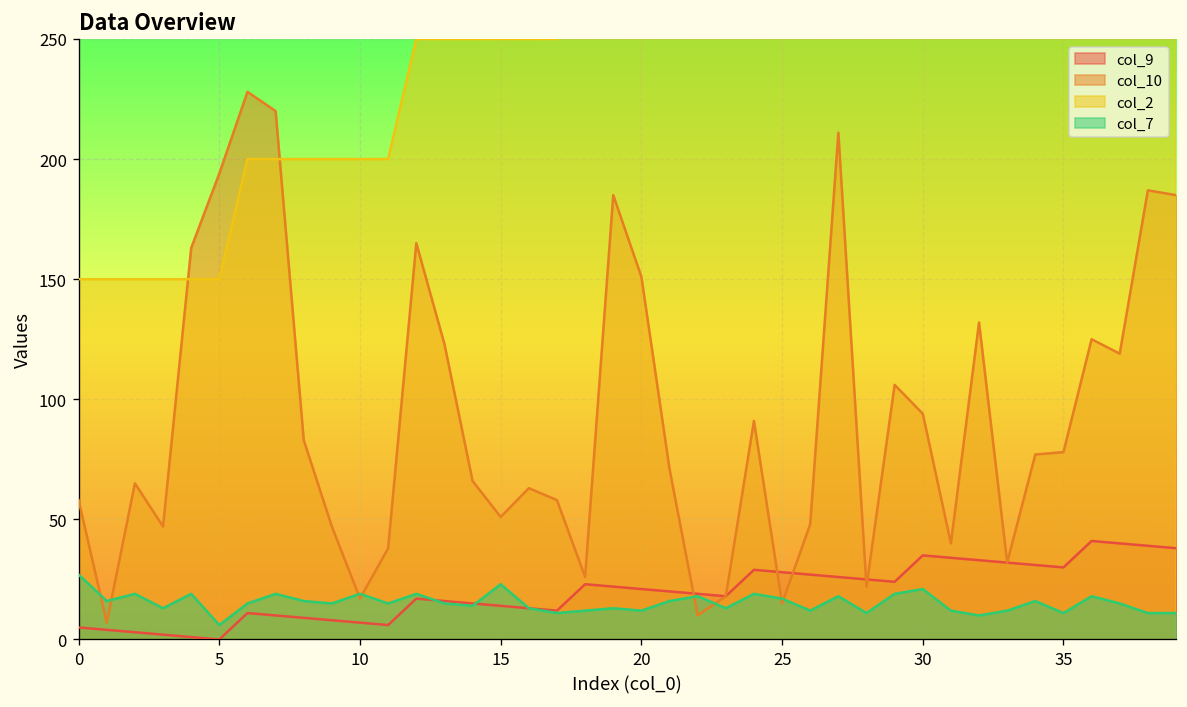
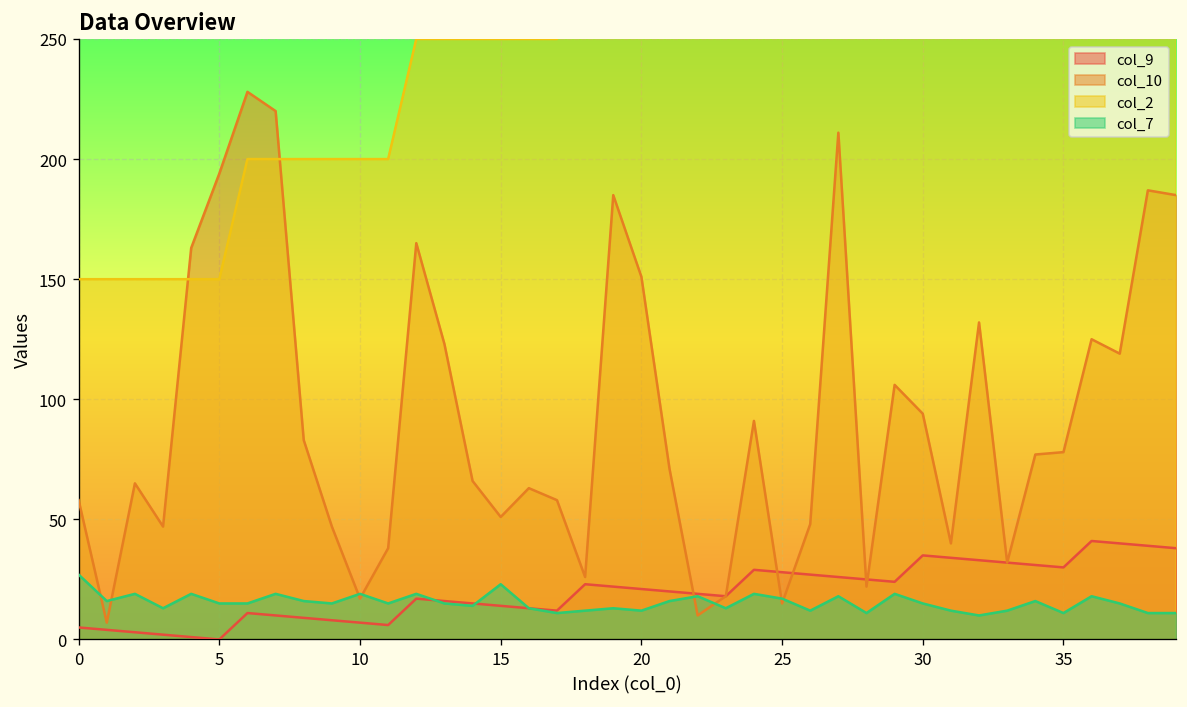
col_7, 5: 6 -> 15
col_7, 30: 21 -> 15
